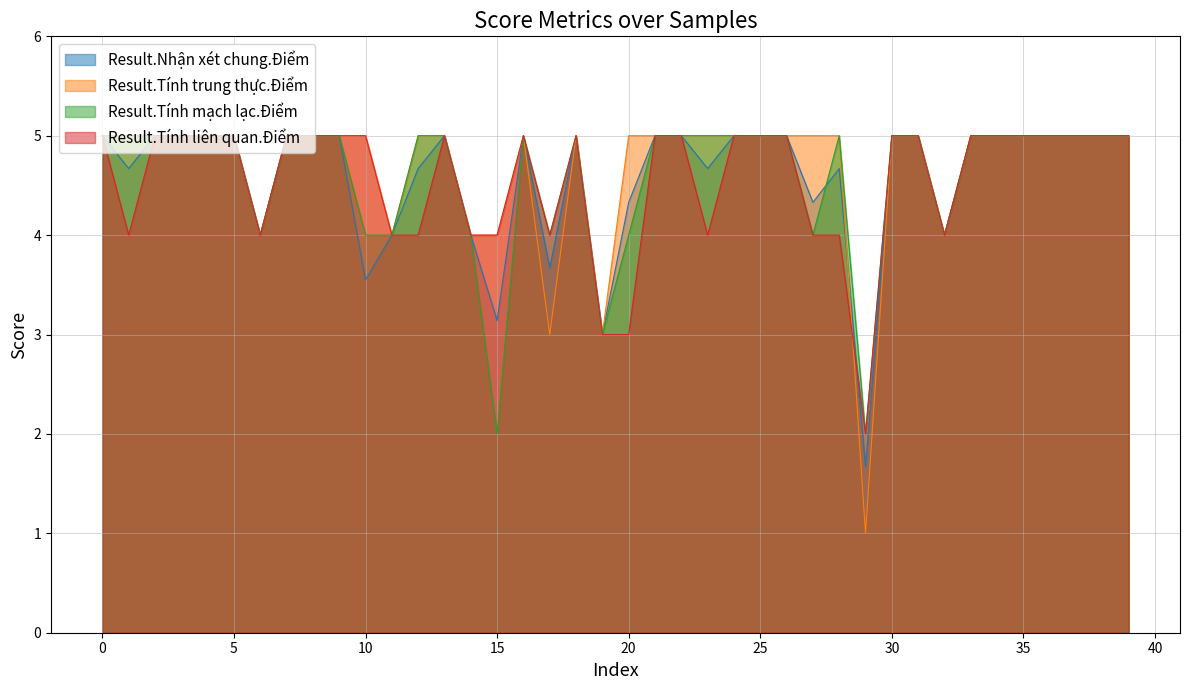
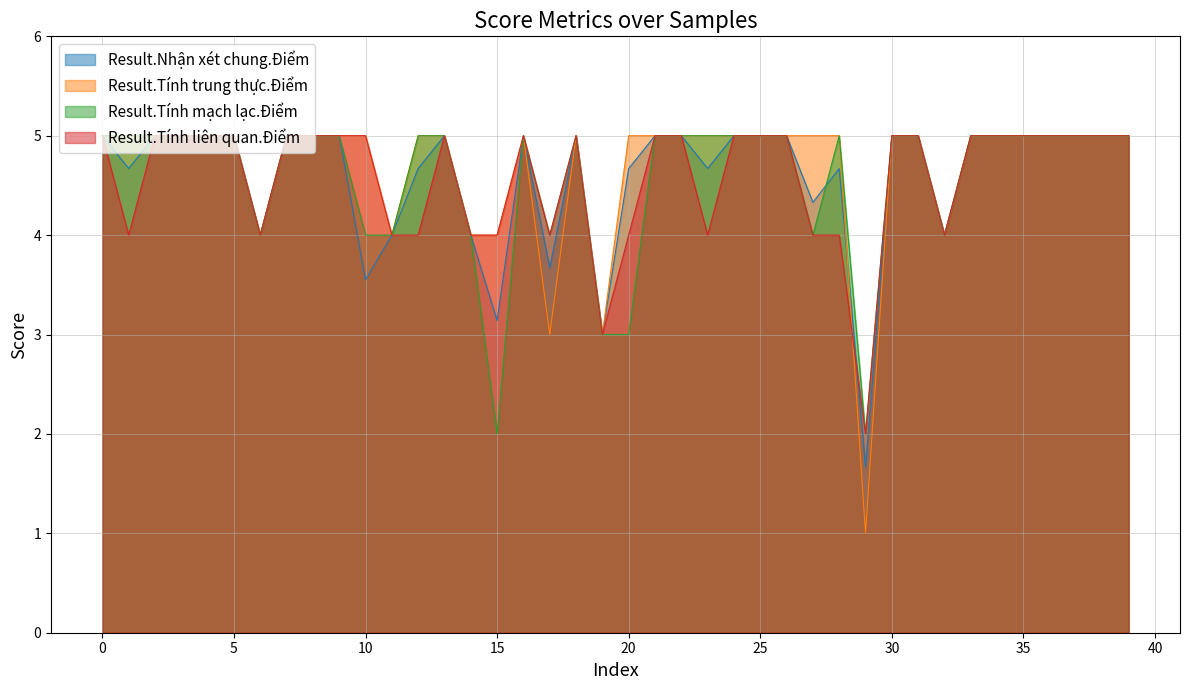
Result.Nhận xét chung.Điểm, 20: 4.3 -> 4.7
Result.Tính mạch lạc.Điểm, 20: 4 -> 3
Result.Tính liên quan.Điểm, 20: 3 -> 4
